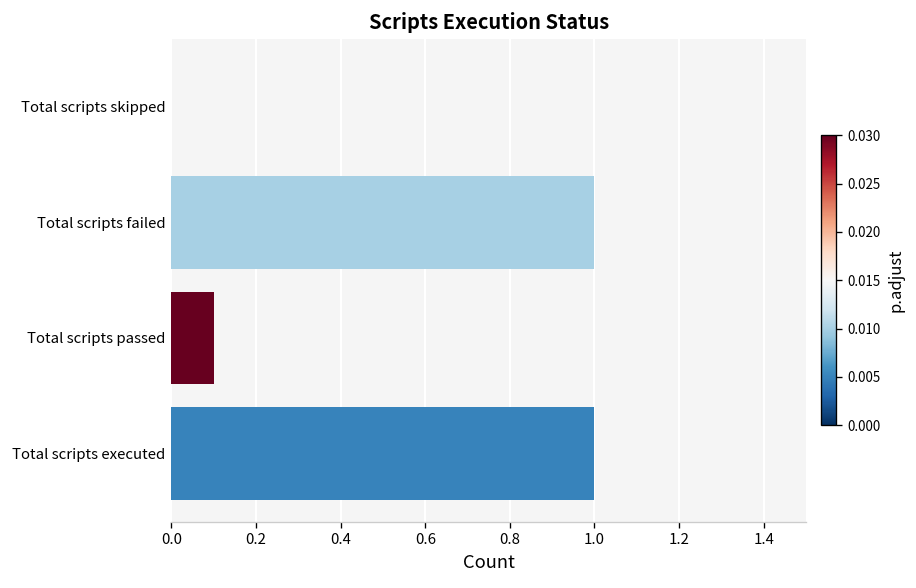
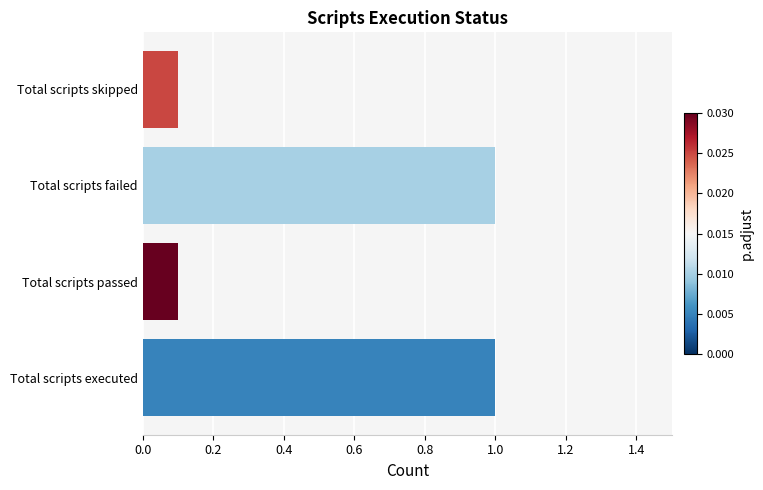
Total scripts skipped: 0.0 -> 0.1
